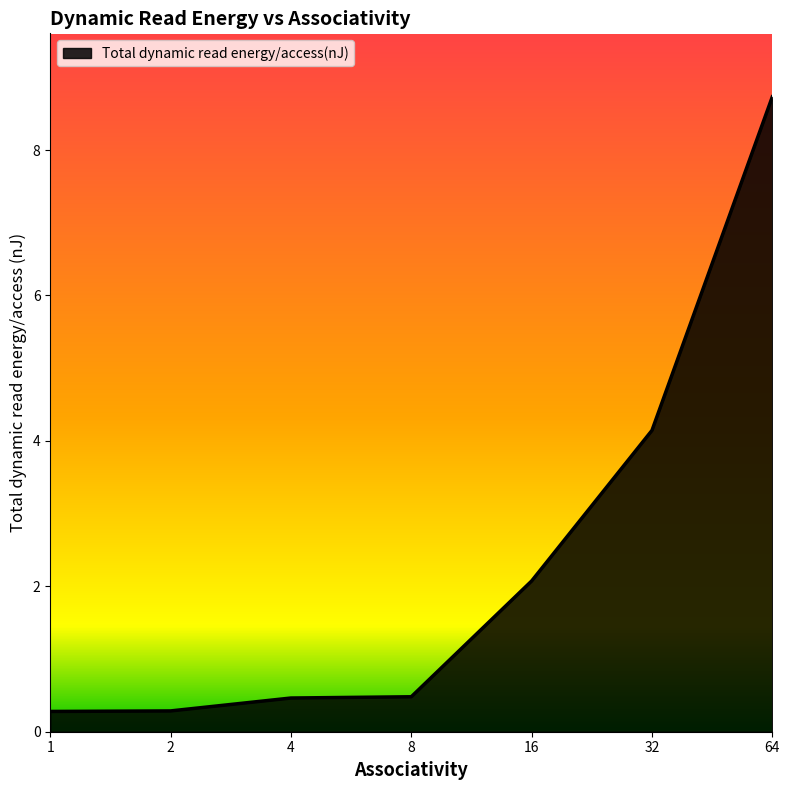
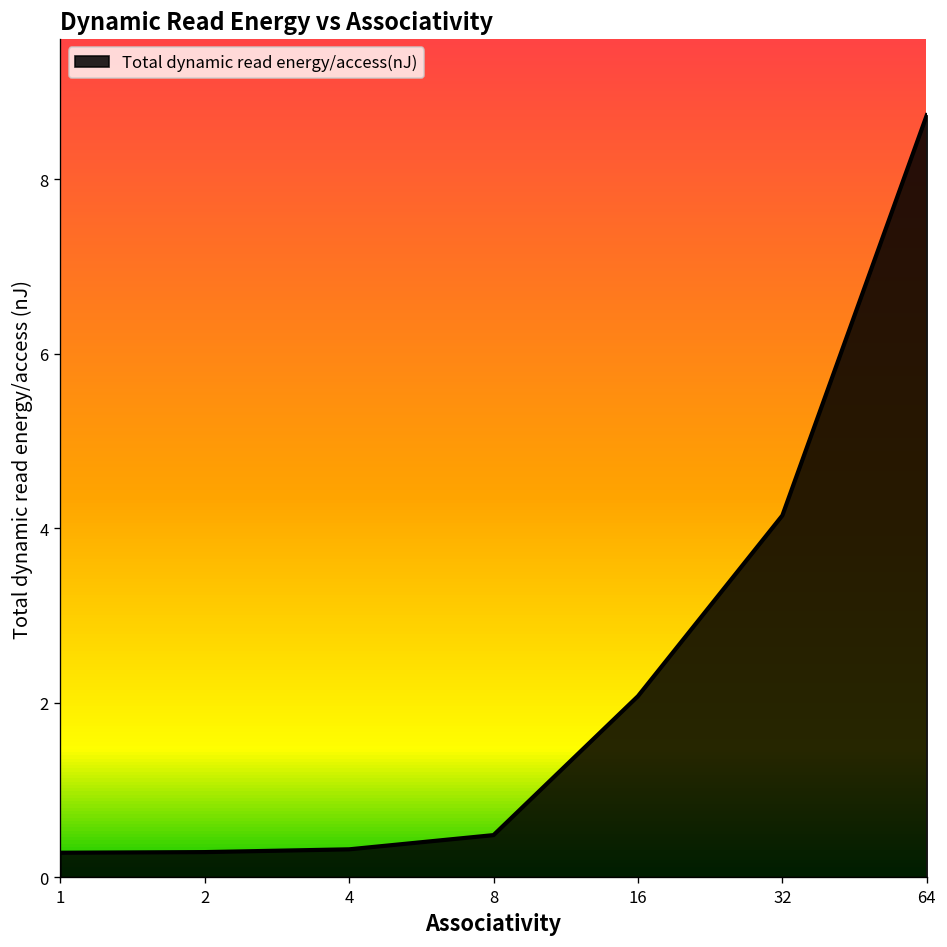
4: 0.5 -> 0.3
